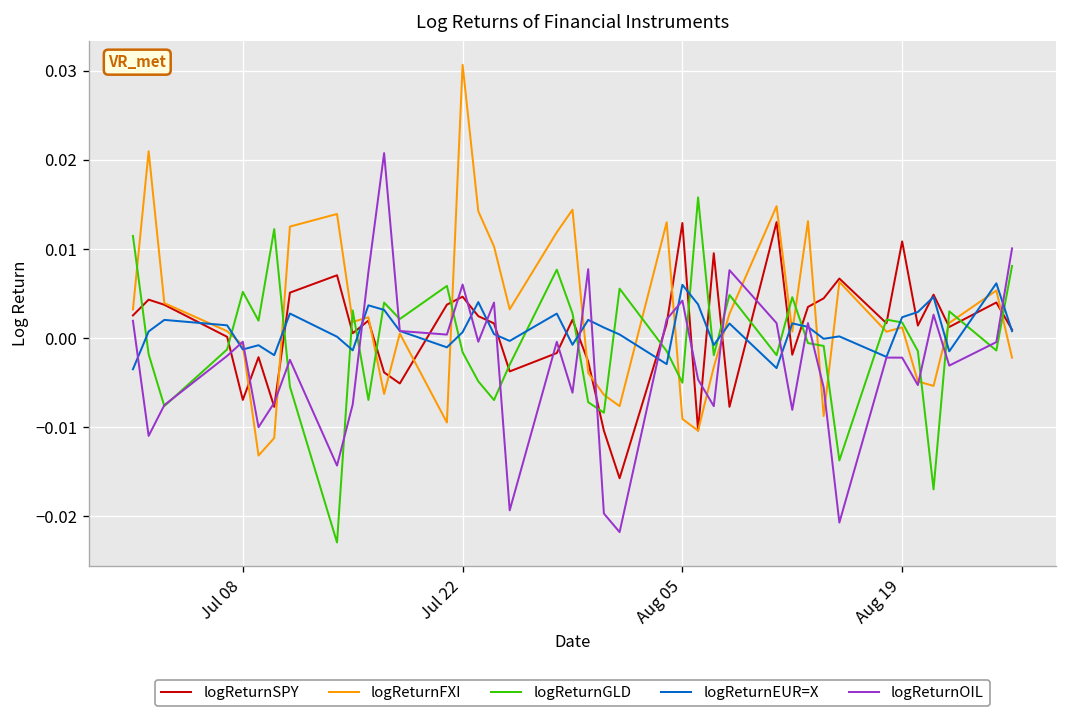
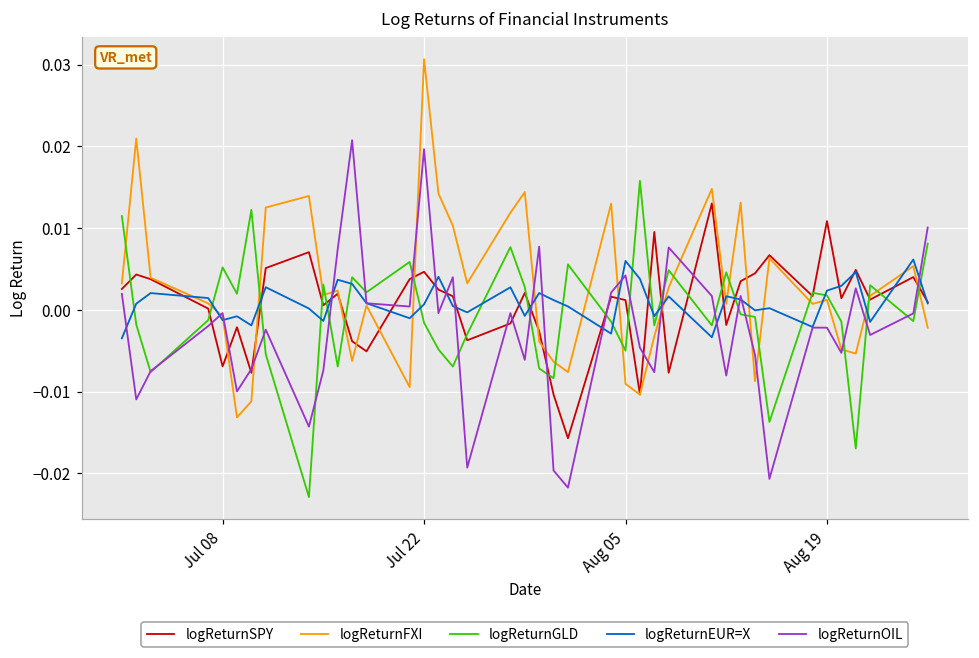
logReturnOIL, Jul 22: 0.006 -> 0.020
logReturnSPY, Aug 05: 0.013 -> 0.001
